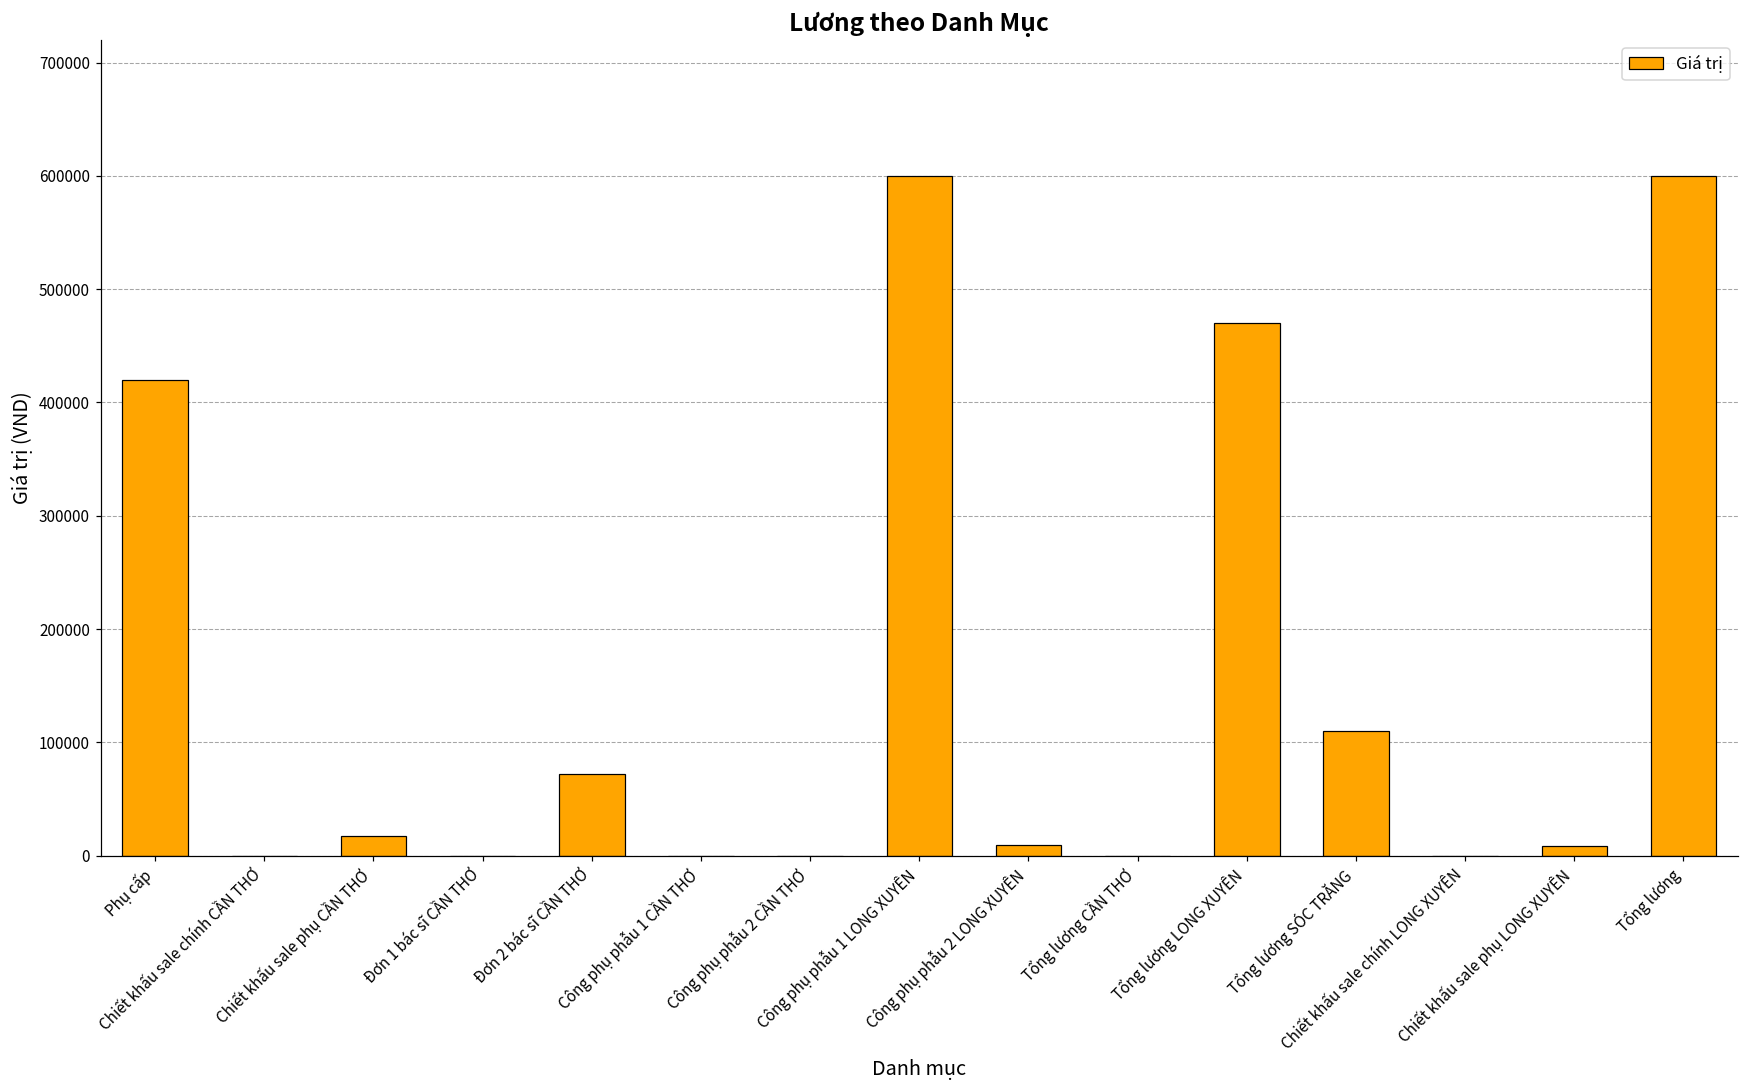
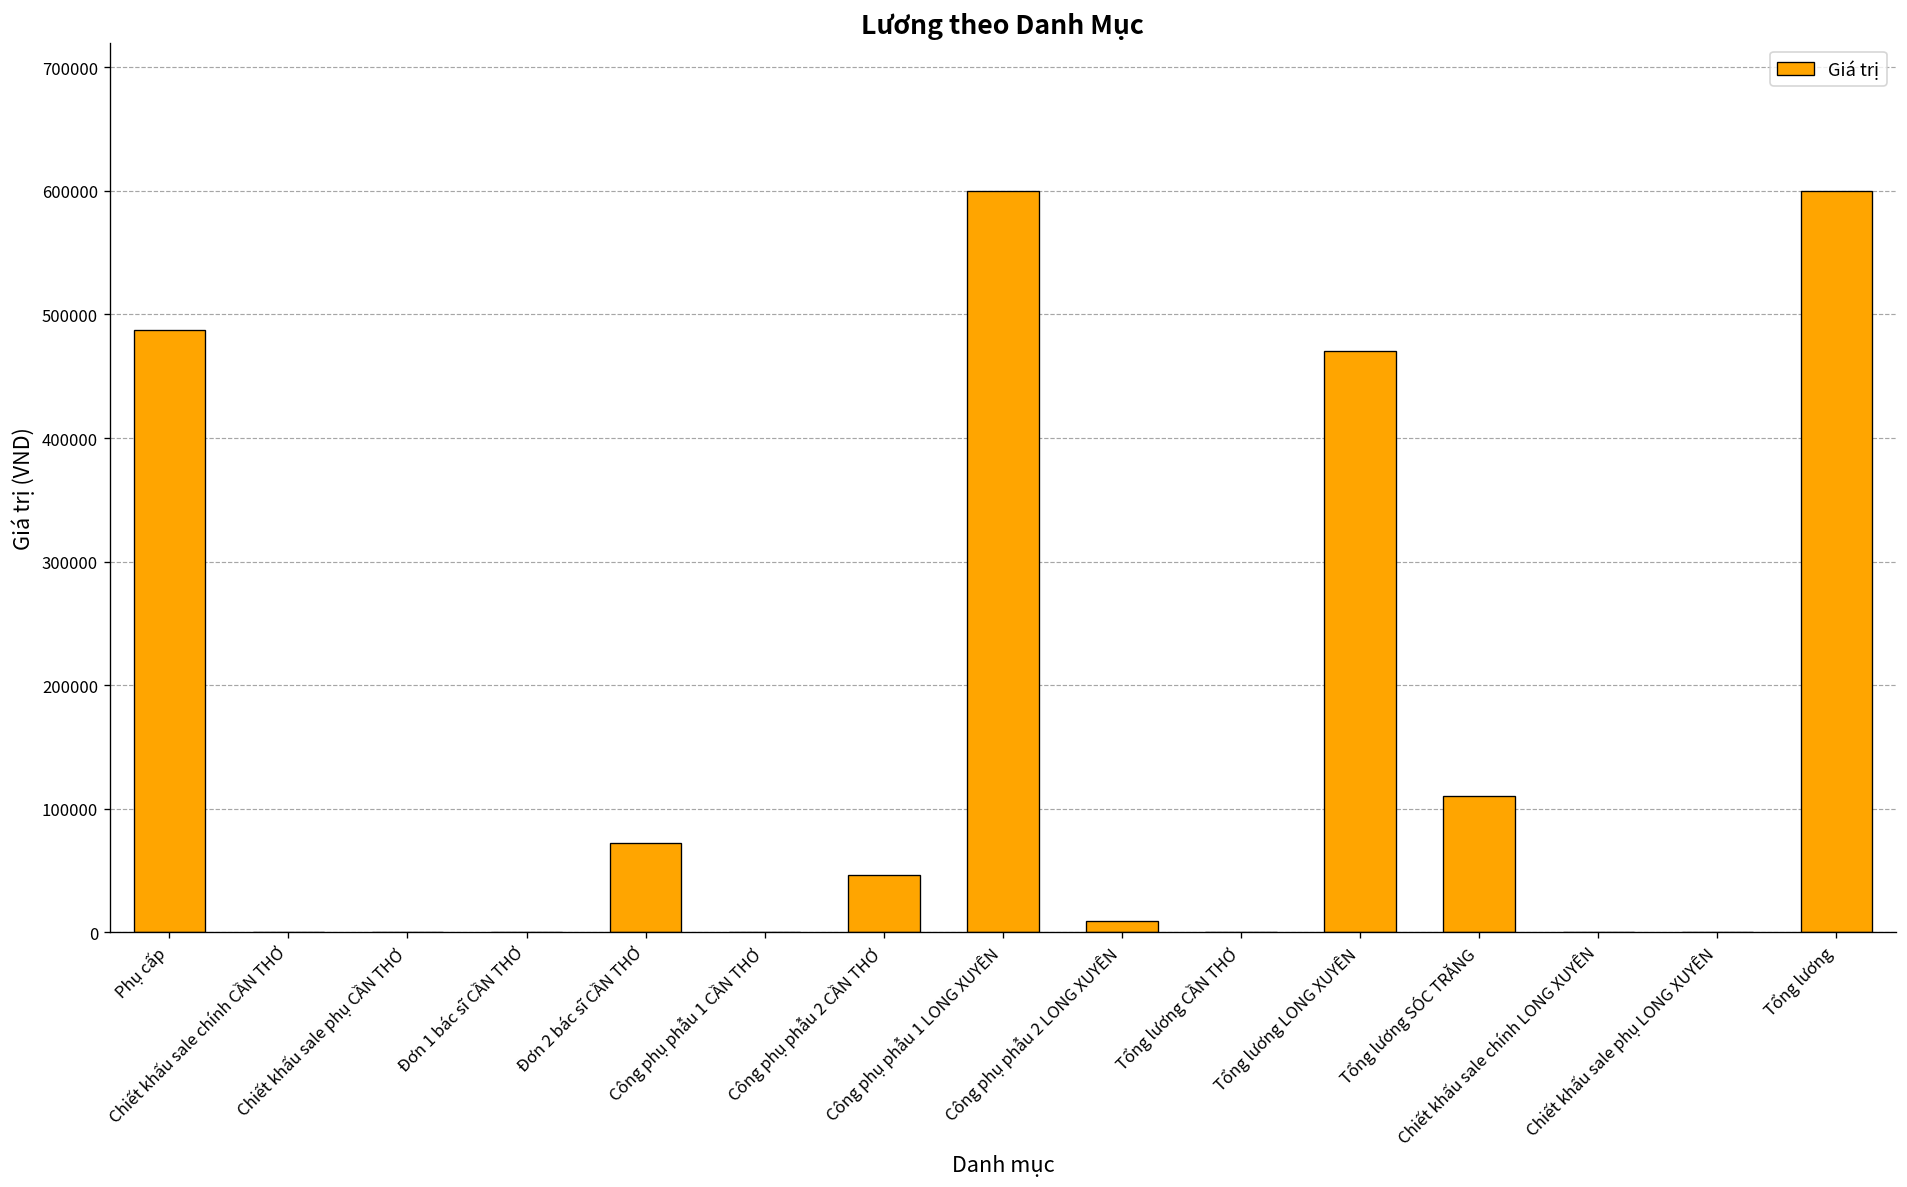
Phụ cấp: 420000 -> 488000
Chiết khấu sale phụ CẦN THƠ: 18000 -> 0
Công phụ phẫu 2 CẦN THƠ: 0 -> 46000
Chiết khấu sale phụ LONG XUYÊN: 8000 -> 0
